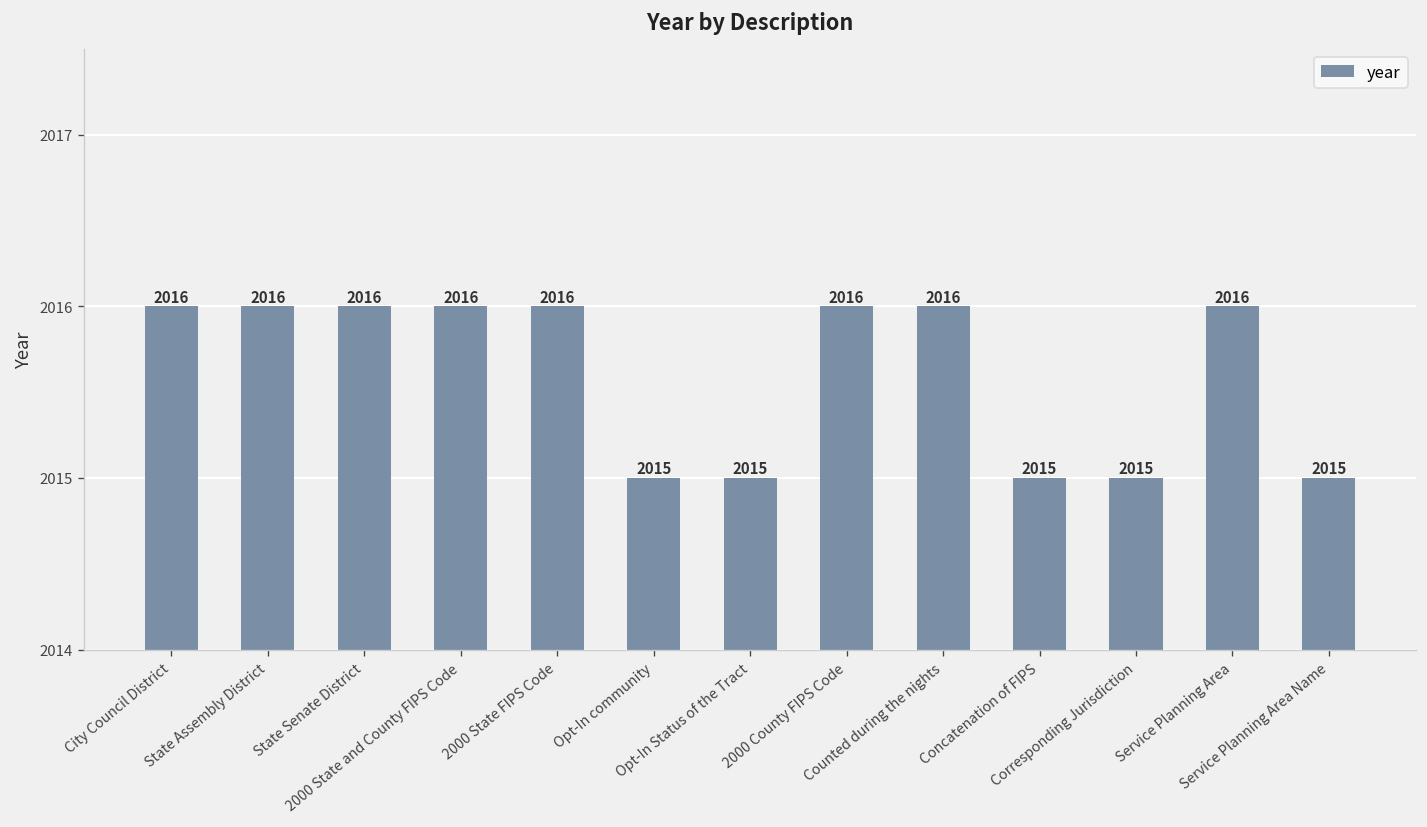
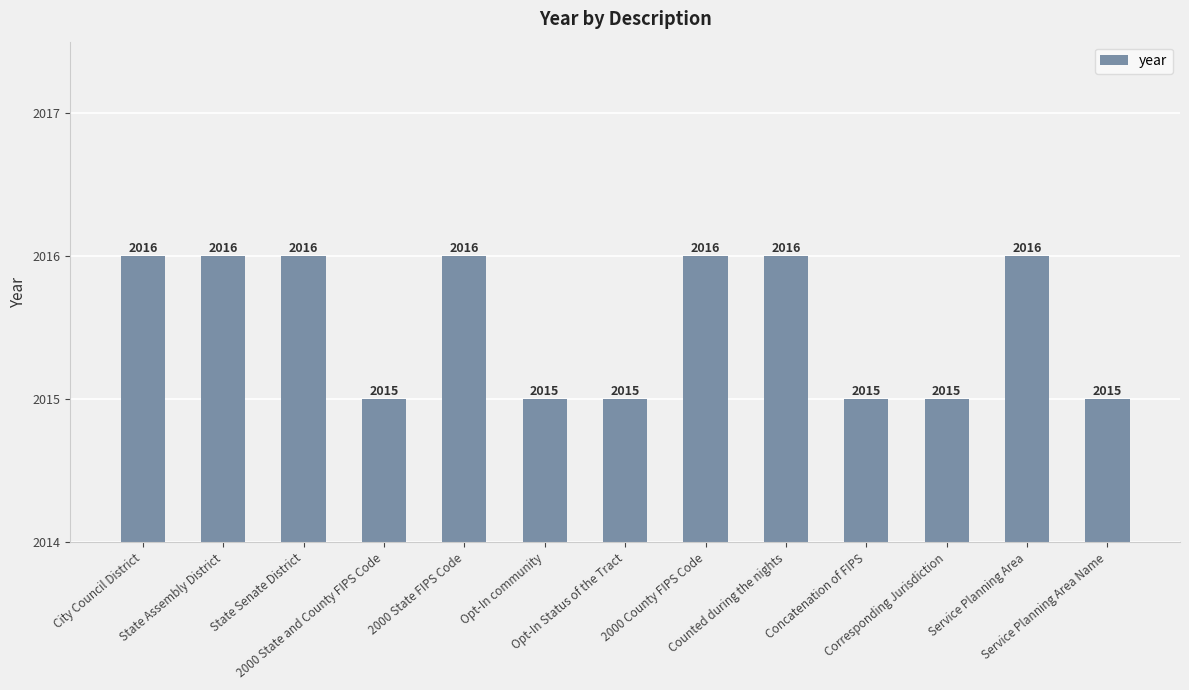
2000 State and County FIPS Code: 2016 -> 2015
